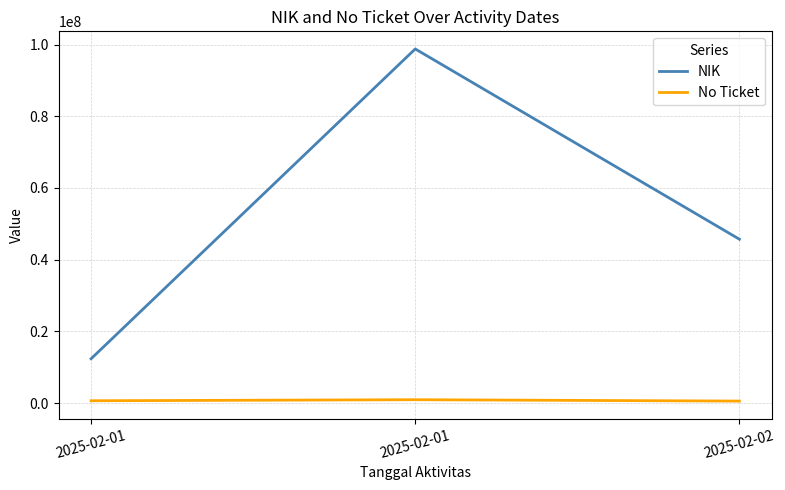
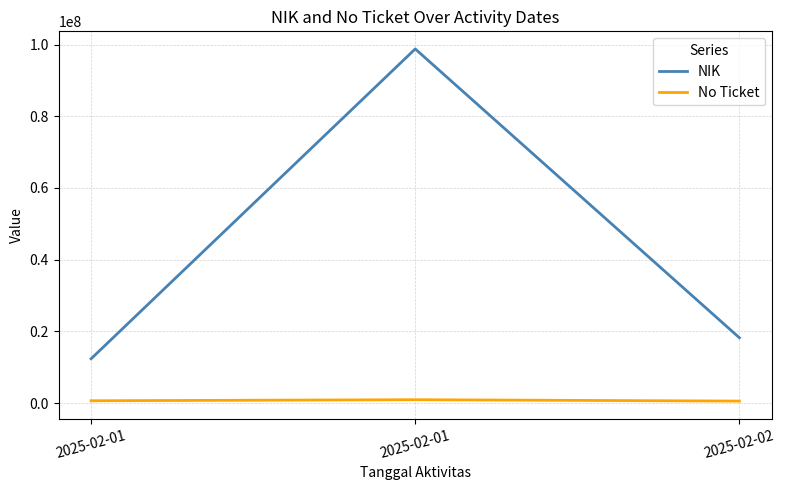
NIK, 2025-02-02: 46000000 -> 18000000
